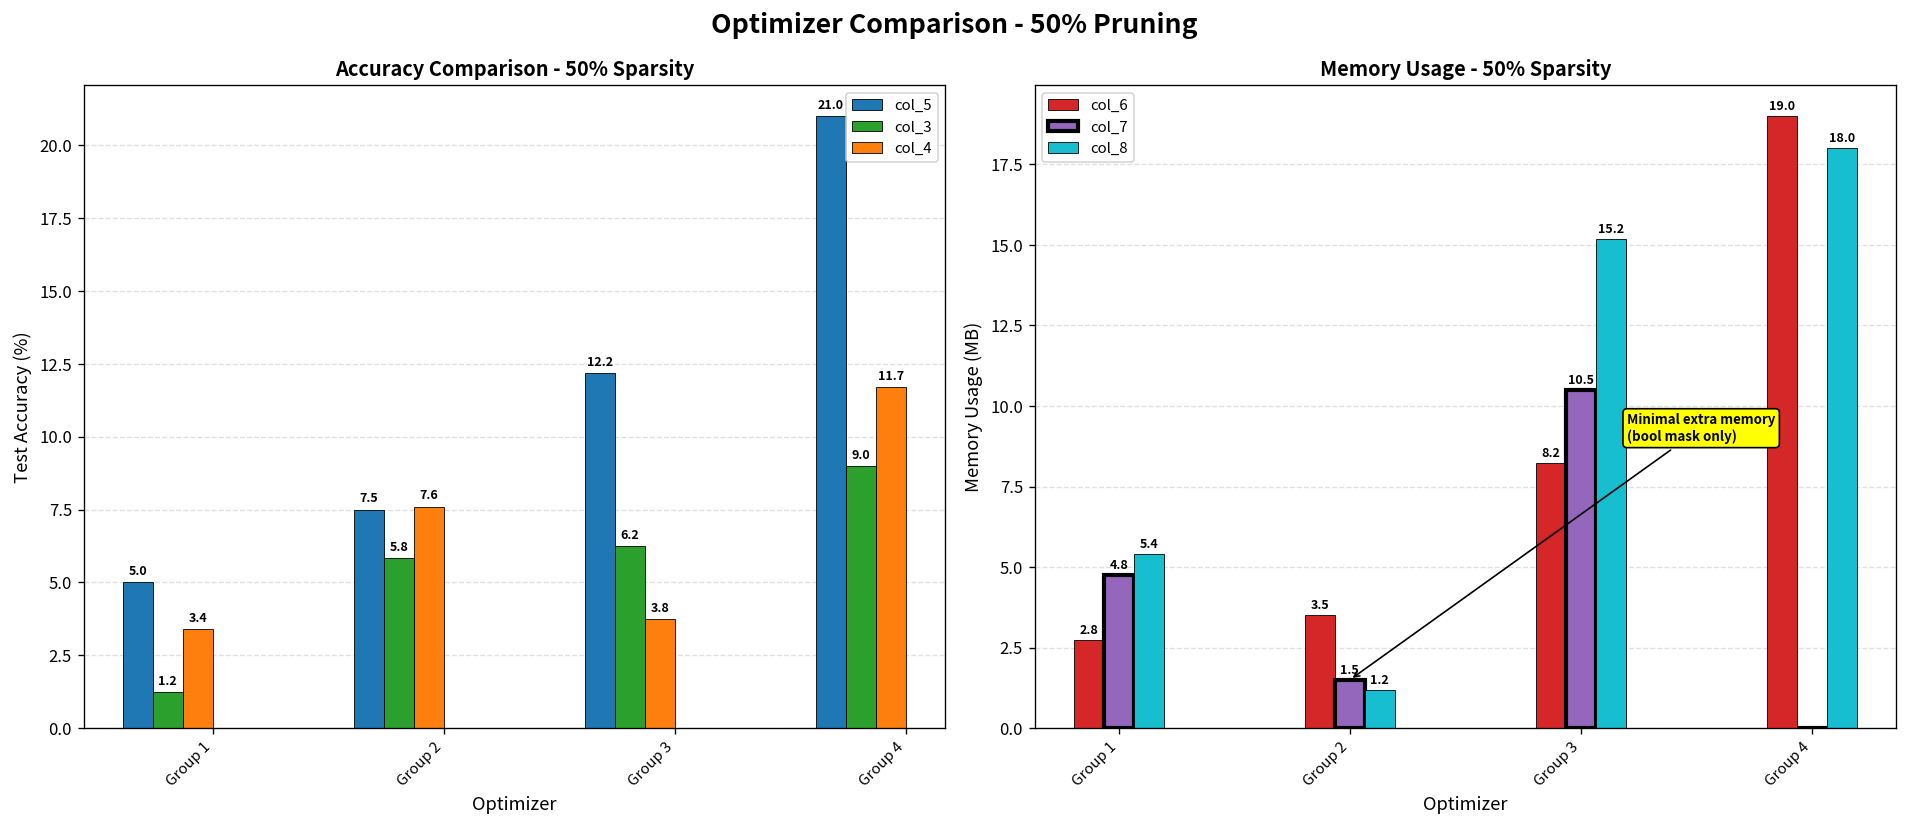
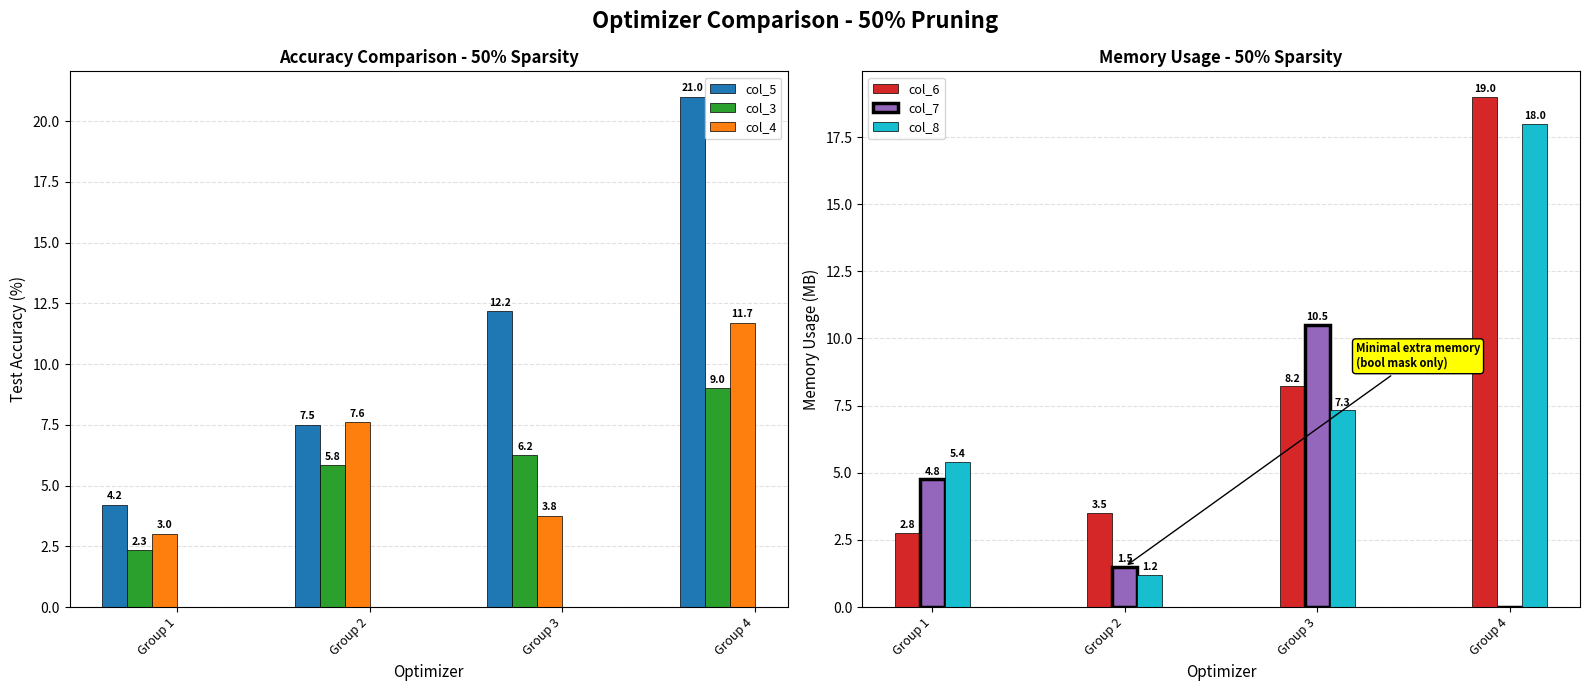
Accuracy Comparison - 50% Sparsity, col_5, Group 1: 5.0 -> 4.2
Accuracy Comparison - 50% Sparsity, col_3, Group 1: 1.2 -> 2.3
Accuracy Comparison - 50% Sparsity, col_4, Group 1: 3.4 -> 3.0
Memory Usage - 50% Sparsity, col_8, Group 3: 15.2 -> 7.3
